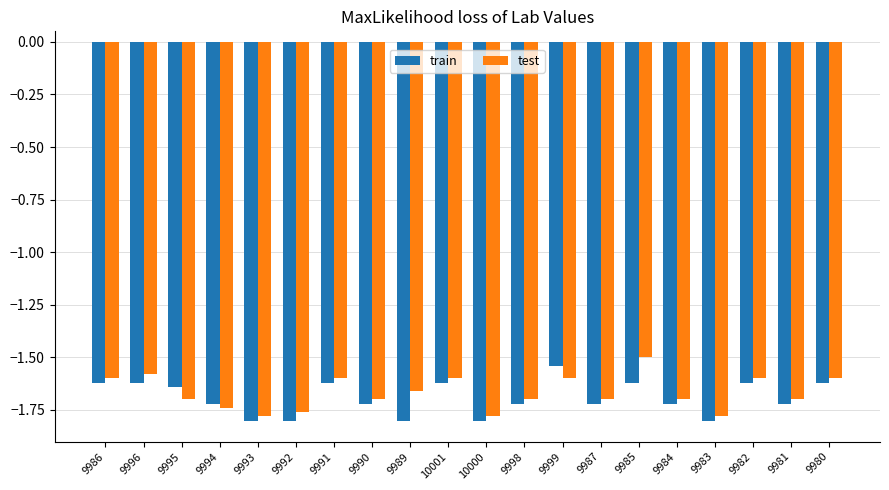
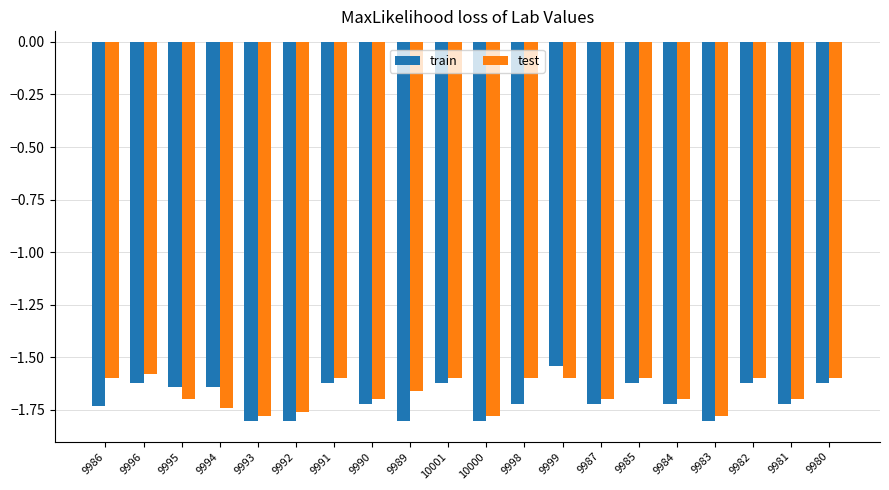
train, 9986: -1.62 -> -1.73
train, 9994: -1.72 -> -1.64
test, 9998: -1.7 -> -1.6
test, 9985: -1.5 -> -1.6
